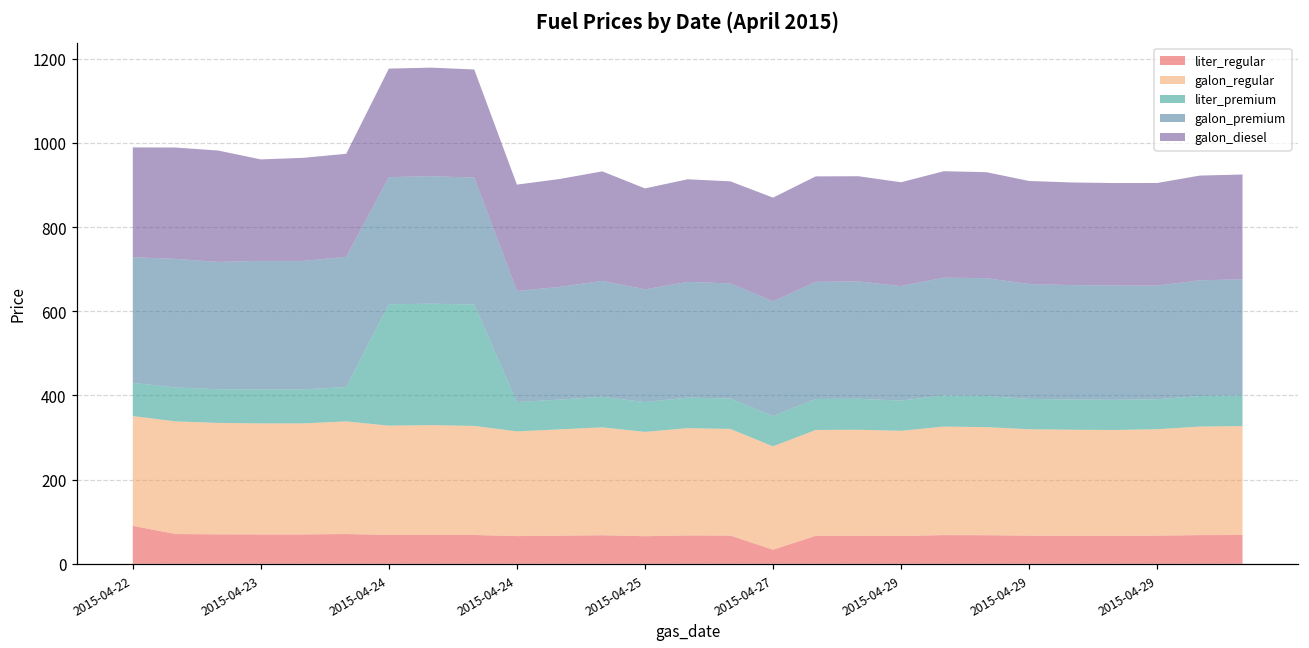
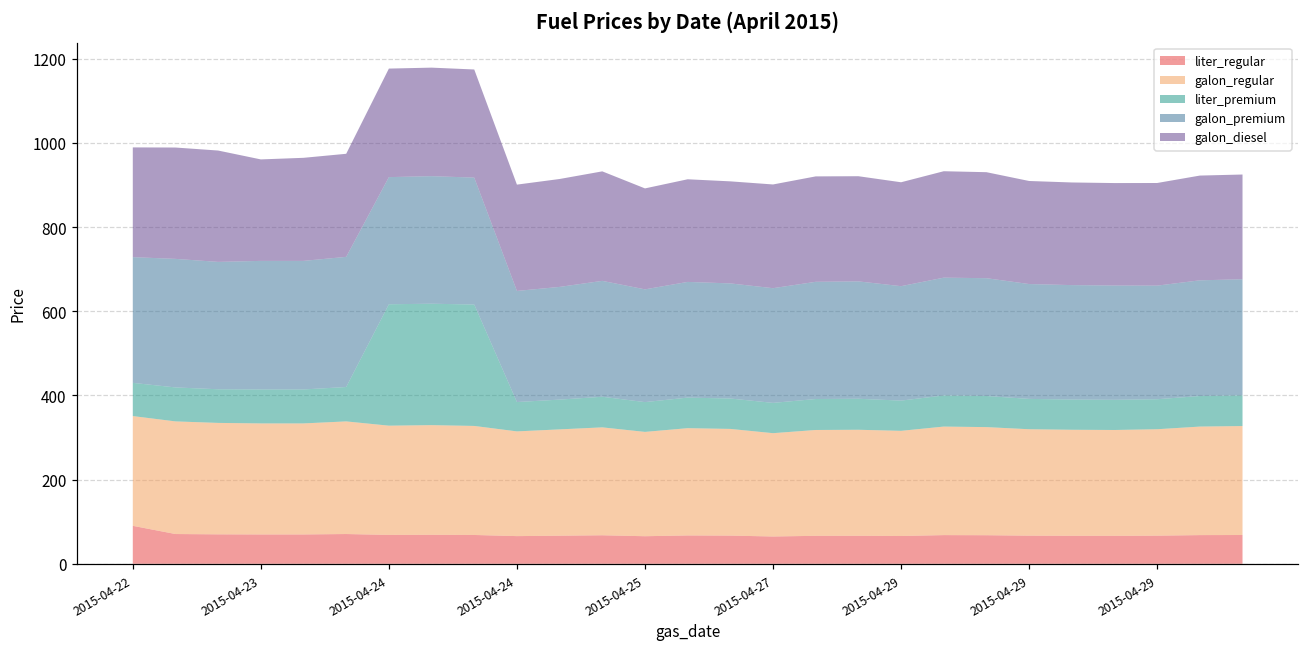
liter_regular, 2015-04-27: 30 -> 60
